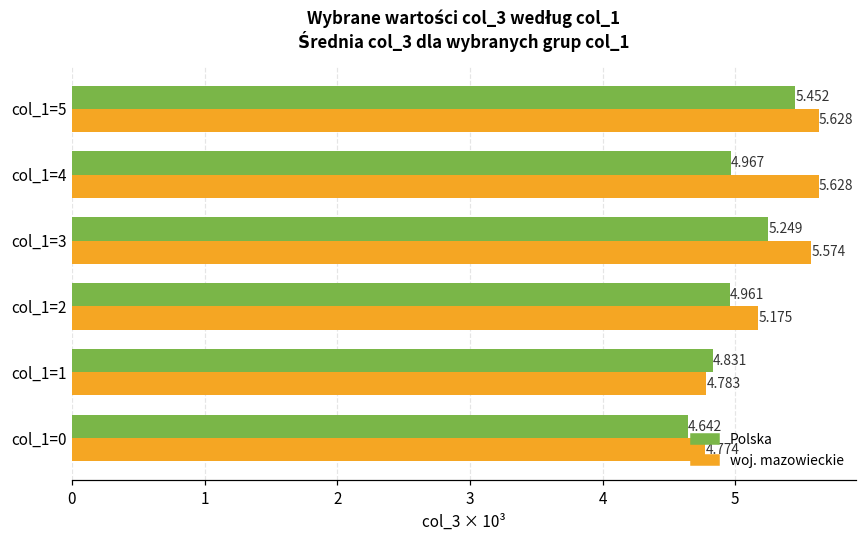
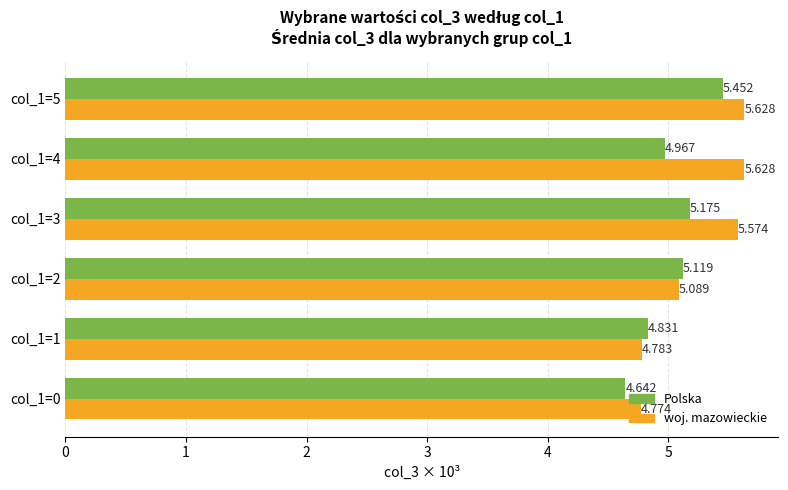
Polska, col_1=3: 5.249 -> 5.175
Polska, col_1=2: 4.961 -> 5.119
woj. mazowieckie, col_1=2: 5.175 -> 5.089
